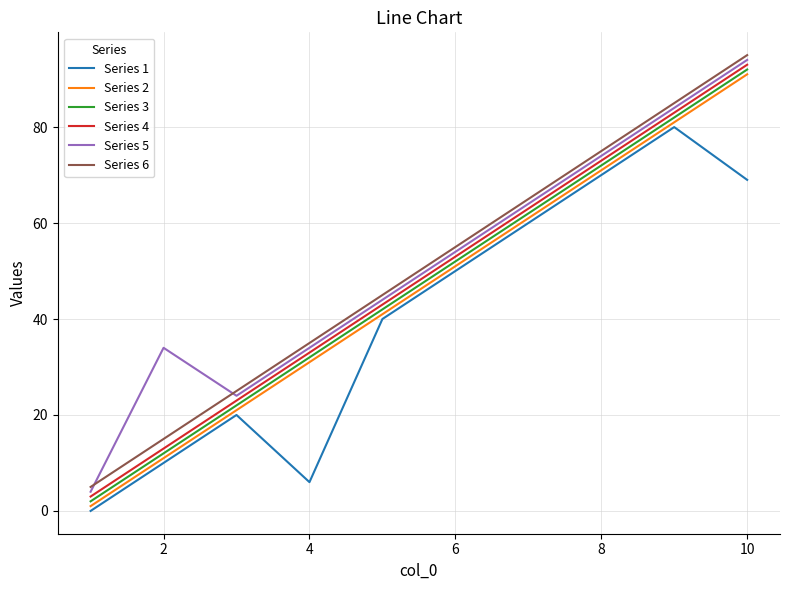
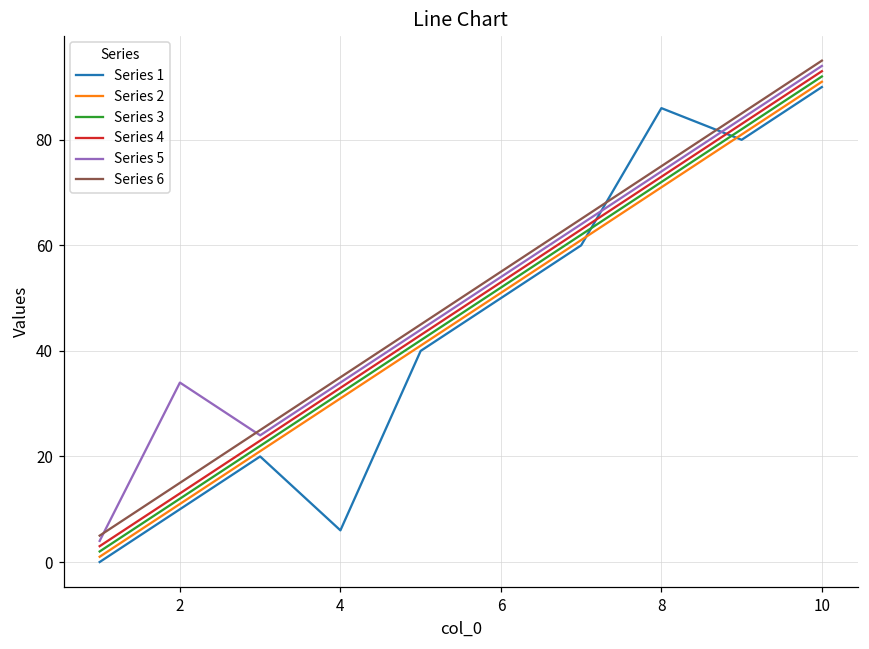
Series 1, 8: 70 -> 86
Series 1, 10: 69 -> 90
